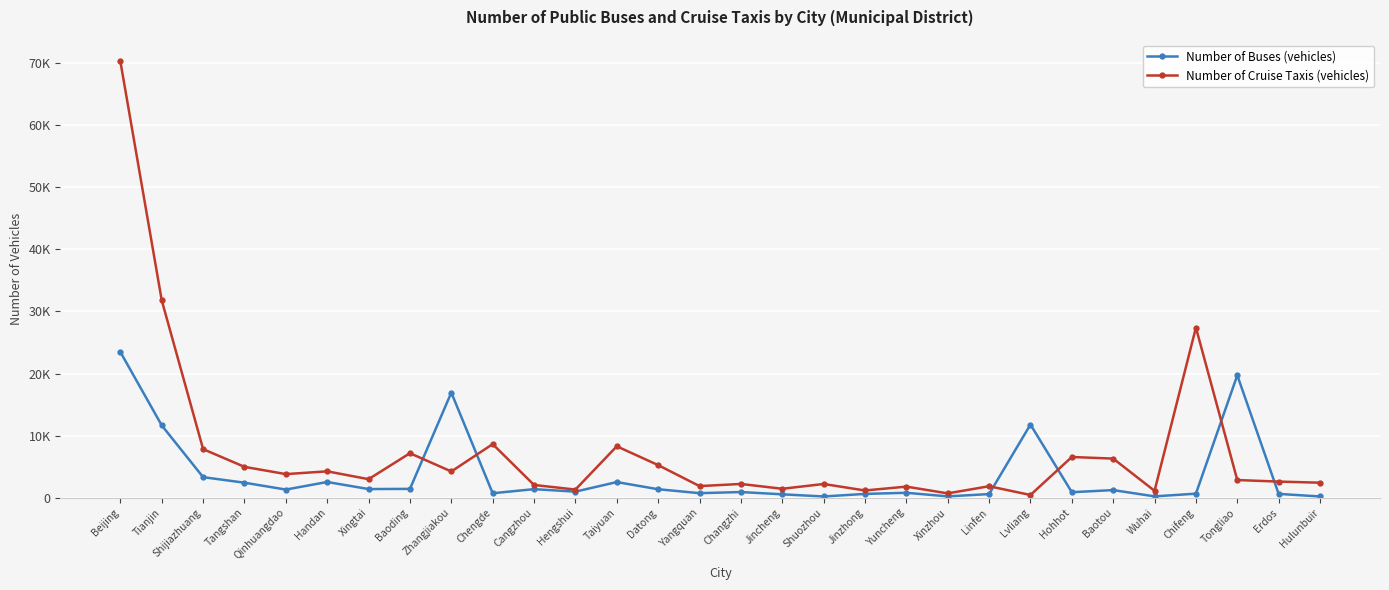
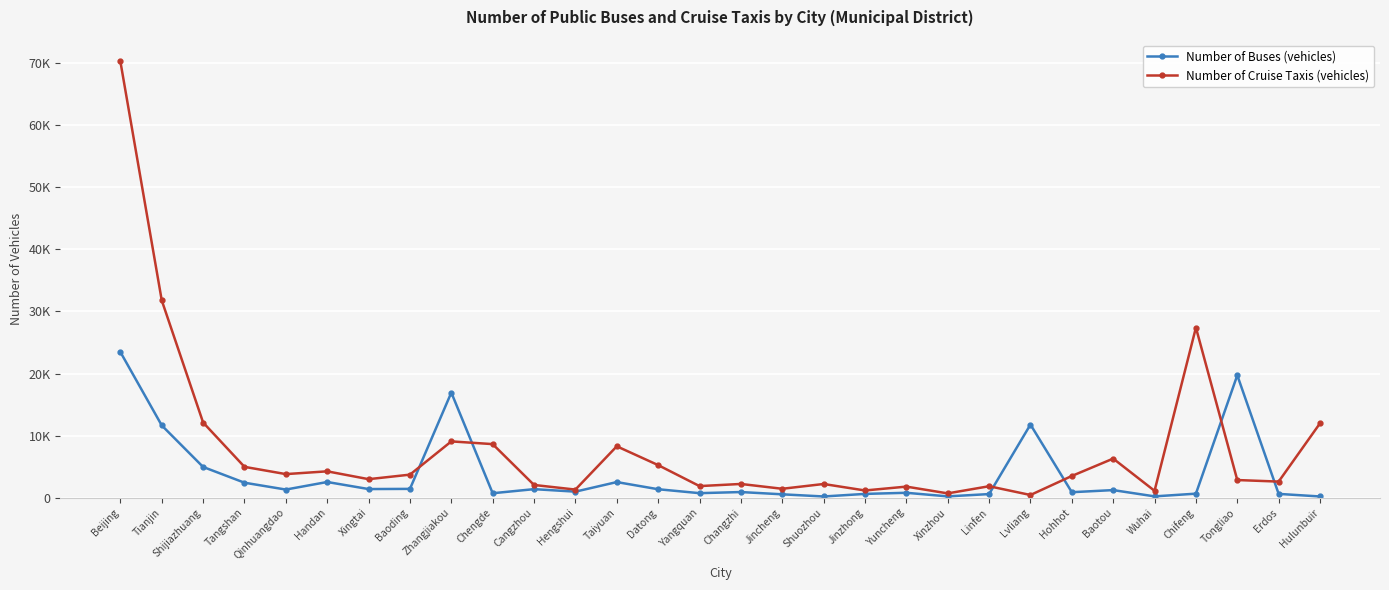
Number of Buses (vehicles), Shijiazhuang: 3000 -> 5000
Number of Cruise Taxis (vehicles), Shijiazhuang: 8000 -> 12000
Number of Cruise Taxis (vehicles), Baoding: 7000 -> 4000
Number of Cruise Taxis (vehicles), Zhangjiakou: 4000 -> 9000
Number of Cruise Taxis (vehicles), Hohhot: 7000 -> 4000
Number of Cruise Taxis (vehicles), Hulunbuir: 2000 -> 12000
